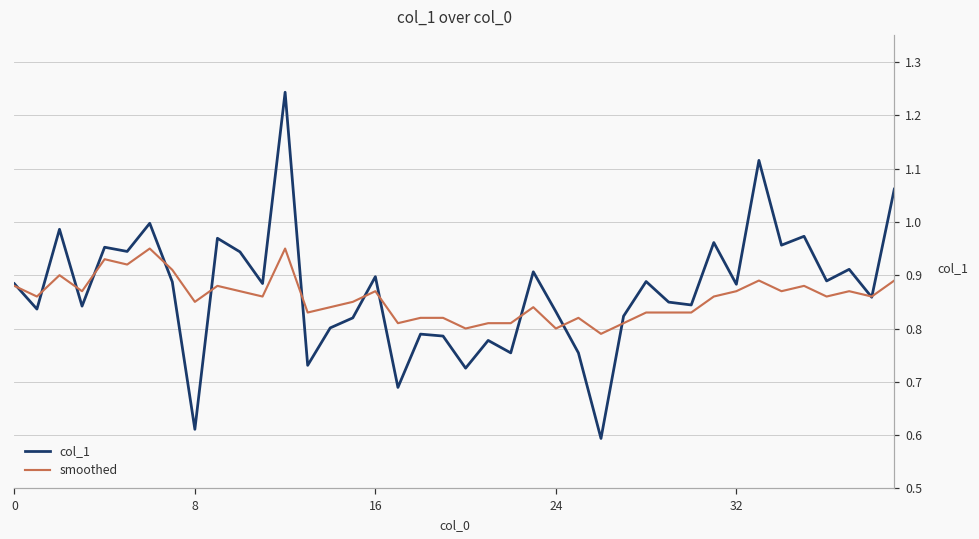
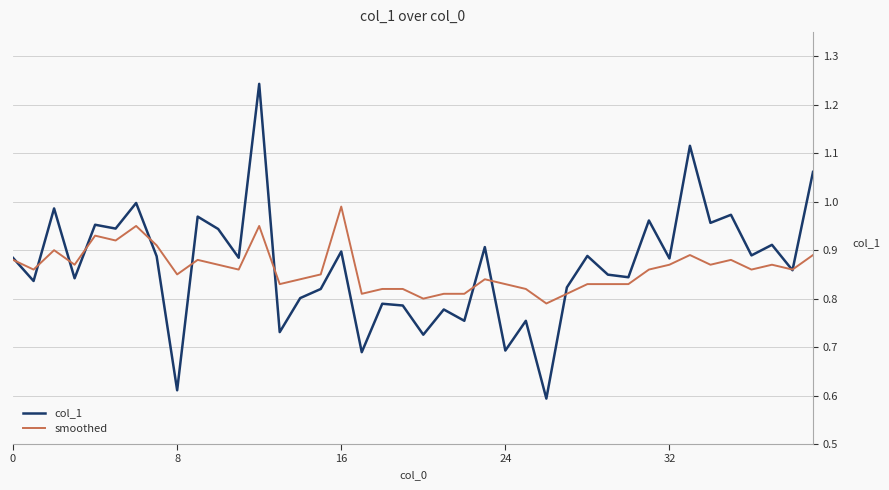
smoothed, 16: 0.87 -> 0.99
col_1, 24: 0.83 -> 0.69
smoothed, 24: 0.80 -> 0.83
